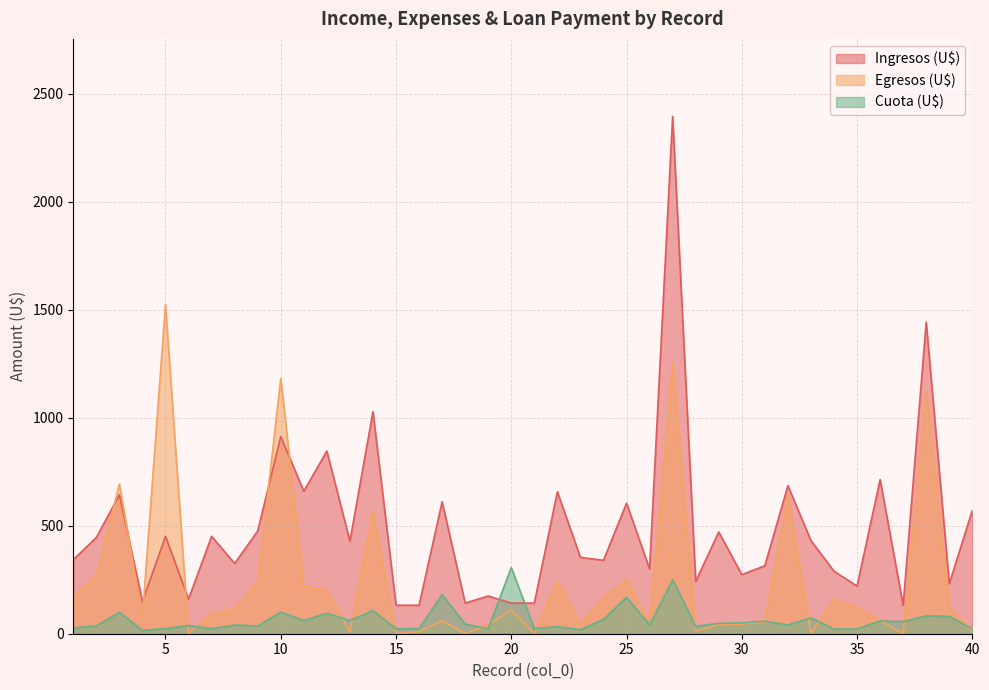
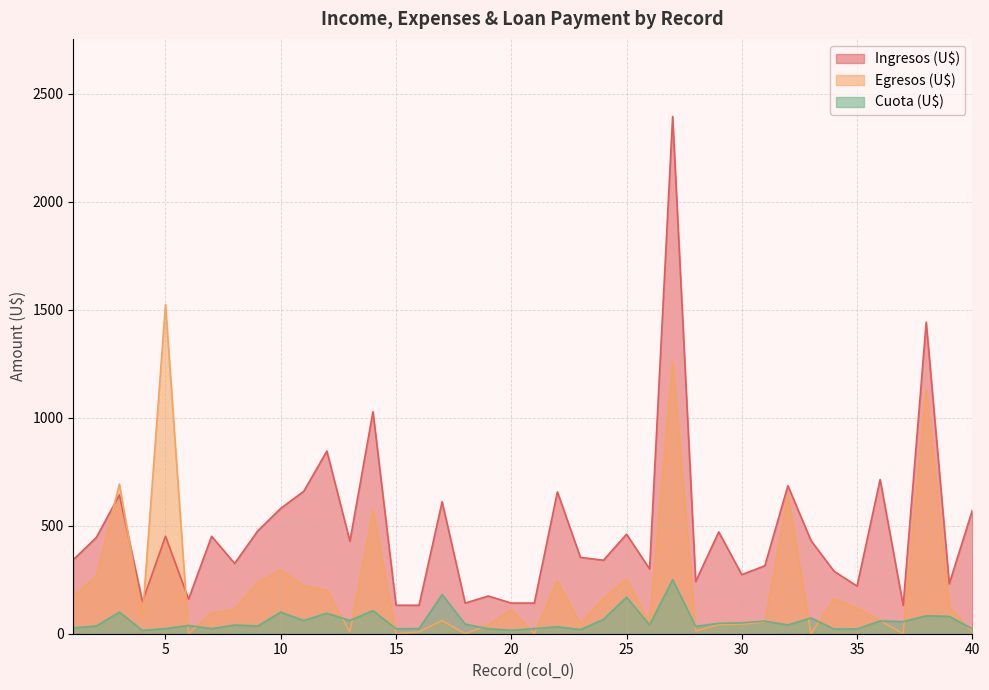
Ingresos (U$), 10: 910 -> 580
Egresos (U$), 10: 1180 -> 300
Cuota (U$), 20: 310 -> 20
Ingresos (U$), 25: 600 -> 460
